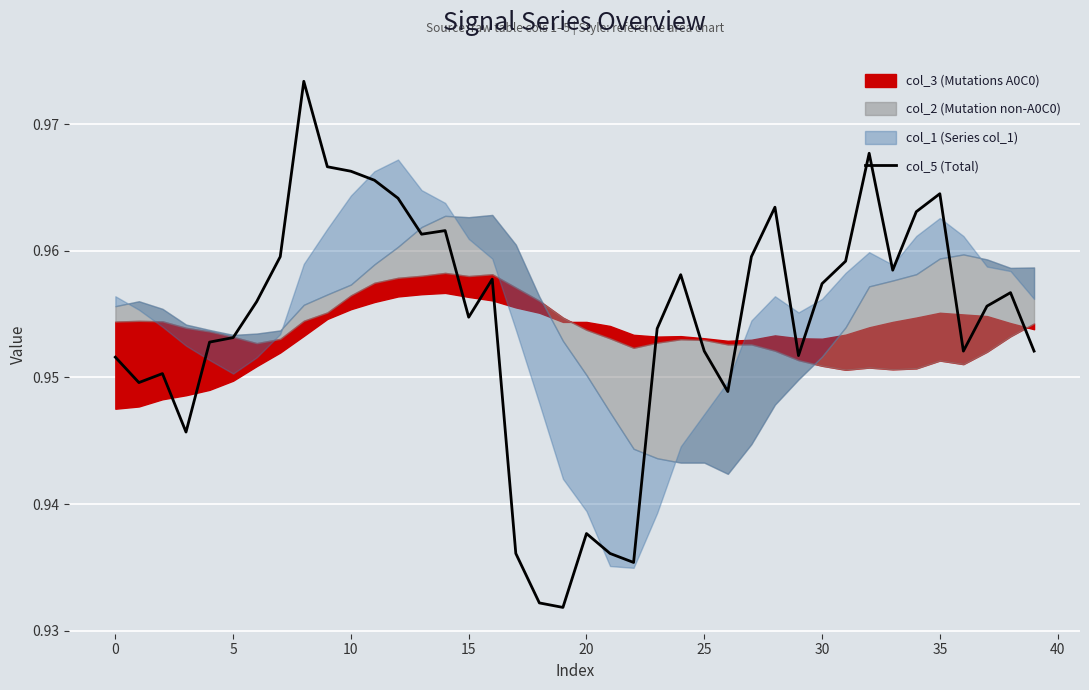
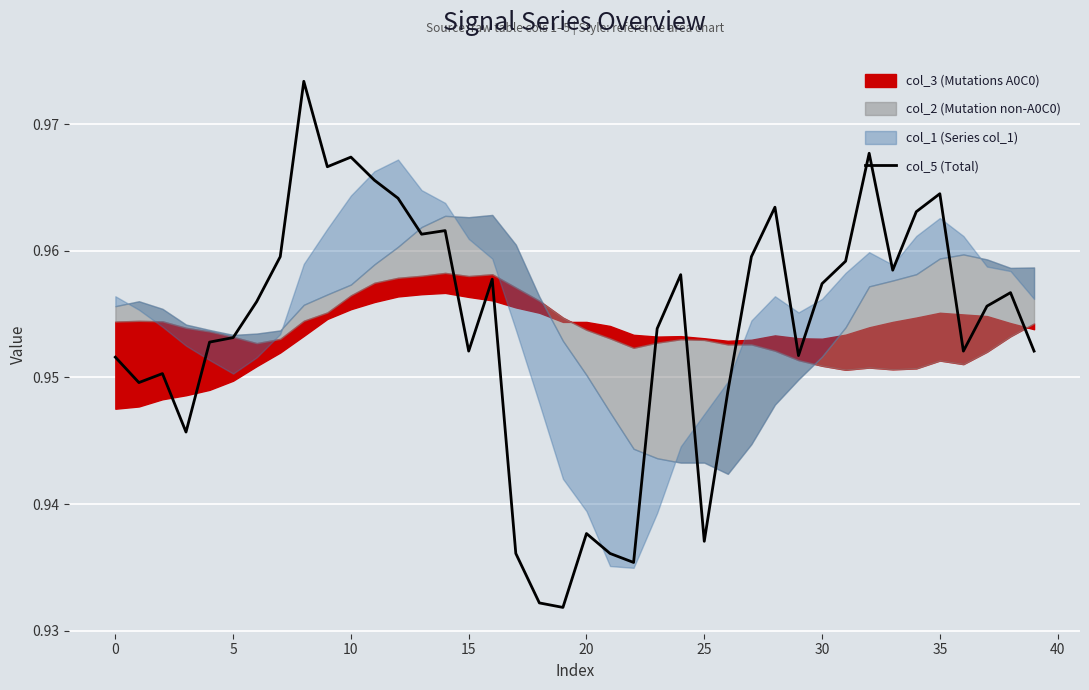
col_5 (Total), 10: 0.9663 -> 0.9674
col_5 (Total), 15: 0.9548 -> 0.9521
col_5 (Total), 25: 0.9521 -> 0.9371
